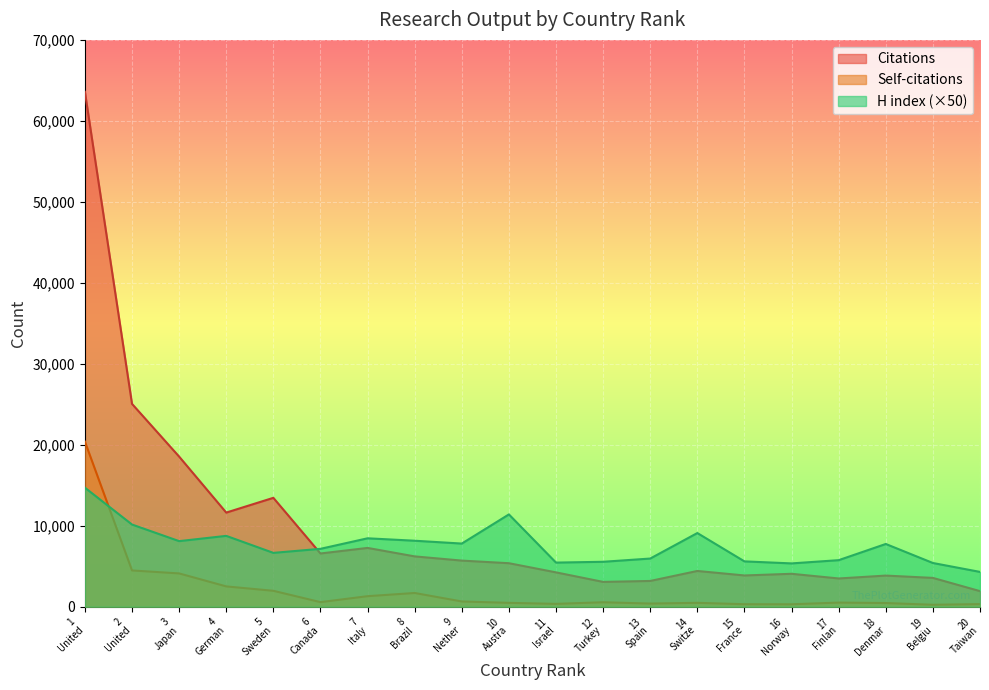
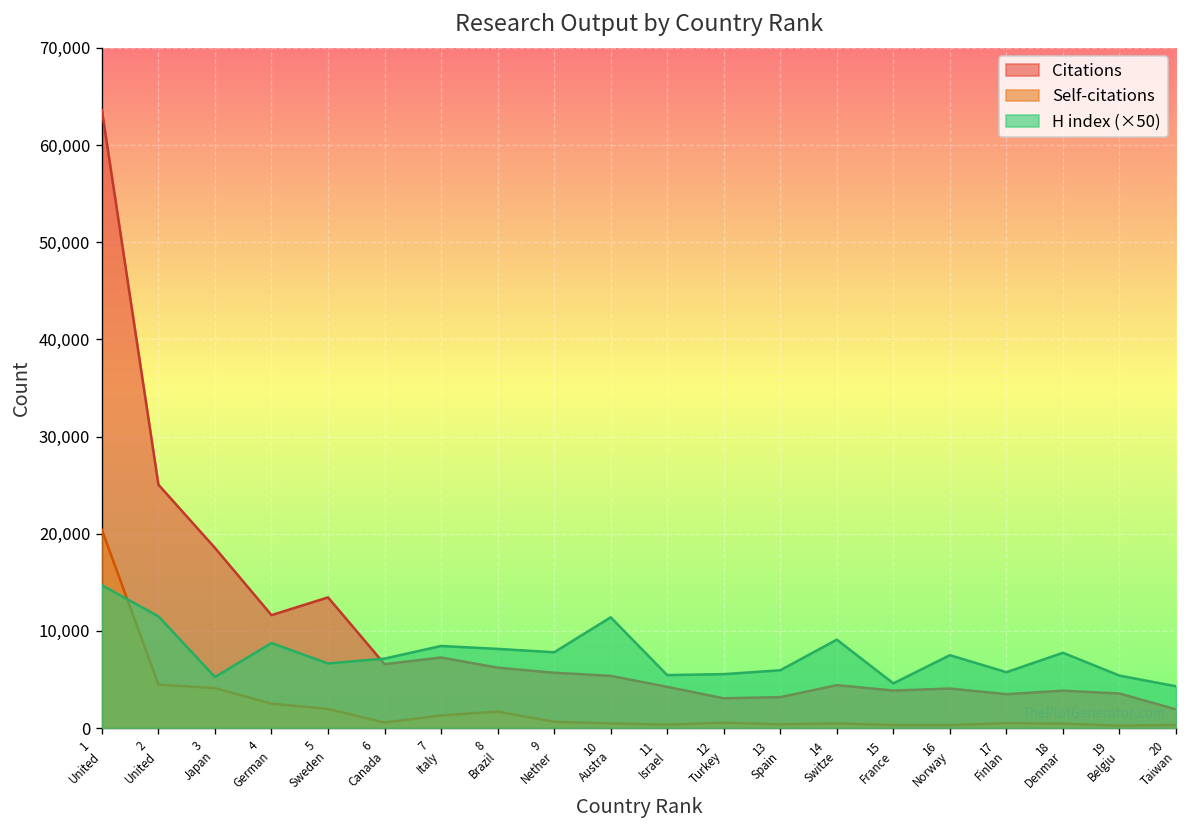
H index (×50), 2 United: 10,000 -> 12,000
H index (×50), 3 Japan: 8,000 -> 5,000
H index (×50), 15 France: 6,000 -> 5,000
H index (×50), 16 Norway: 5,000 -> 8,000
